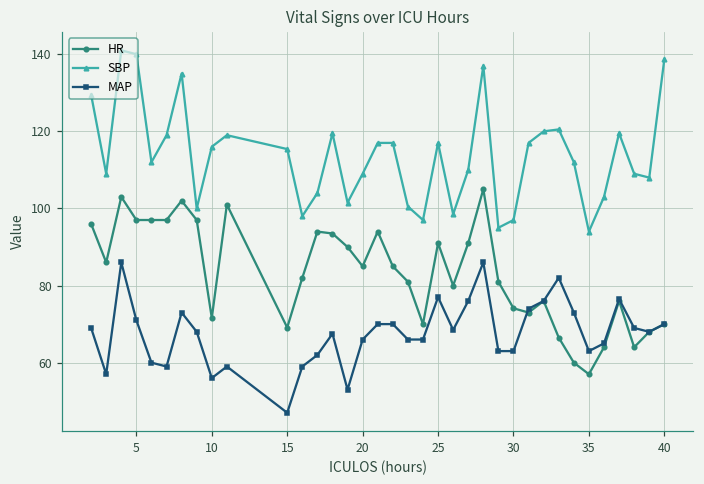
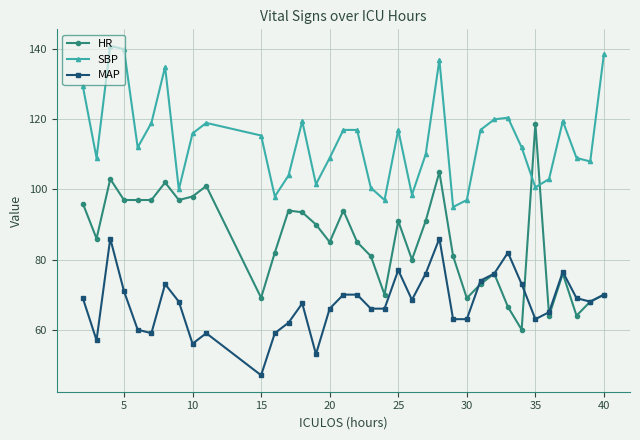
HR, 10: 72 -> 98
HR, 30: 74 -> 69
HR, 35: 57 -> 119
SBP, 35: 94 -> 101
